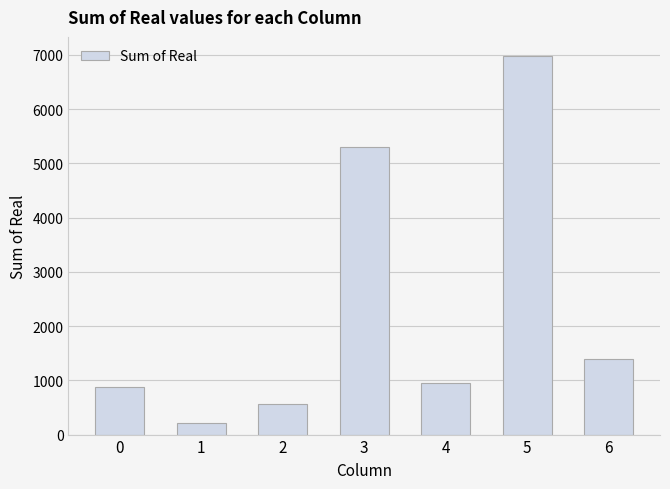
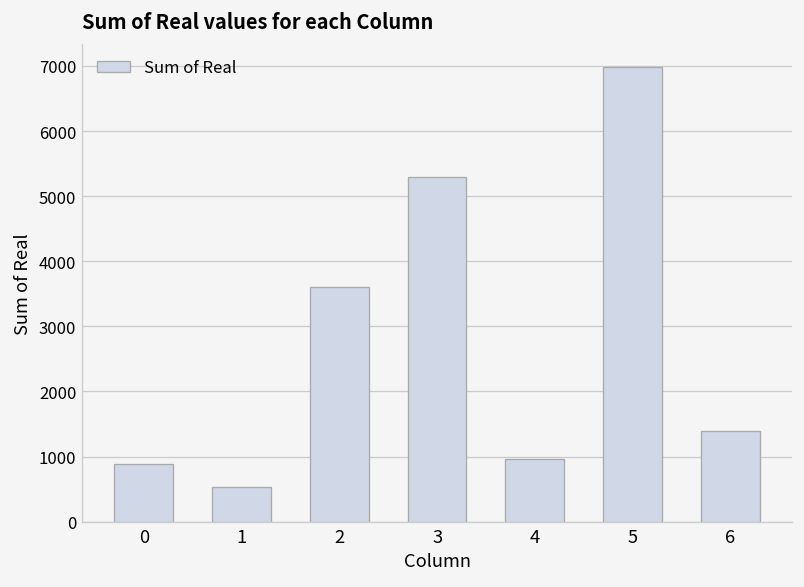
1: 200 -> 500
2: 600 -> 3600
